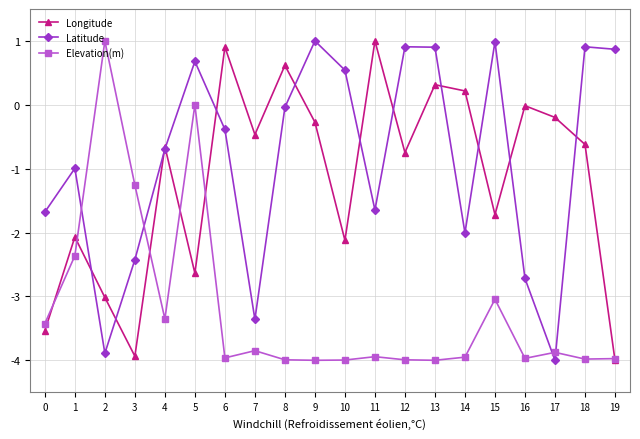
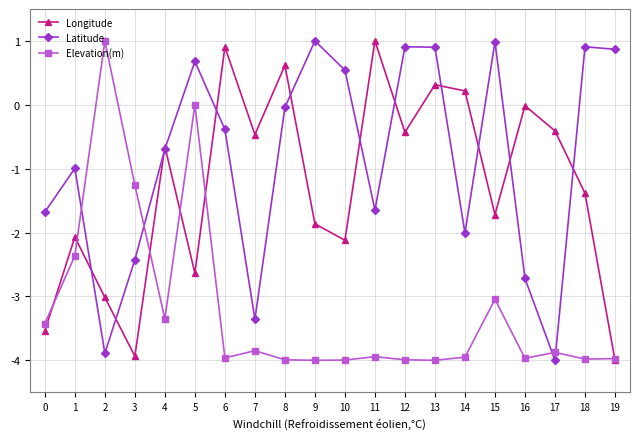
Longitude, 9: -0.3 -> -1.9
Longitude, 12: -0.7 -> -0.4
Longitude, 17: -0.2 -> -0.4
Longitude, 18: -0.6 -> -1.4
